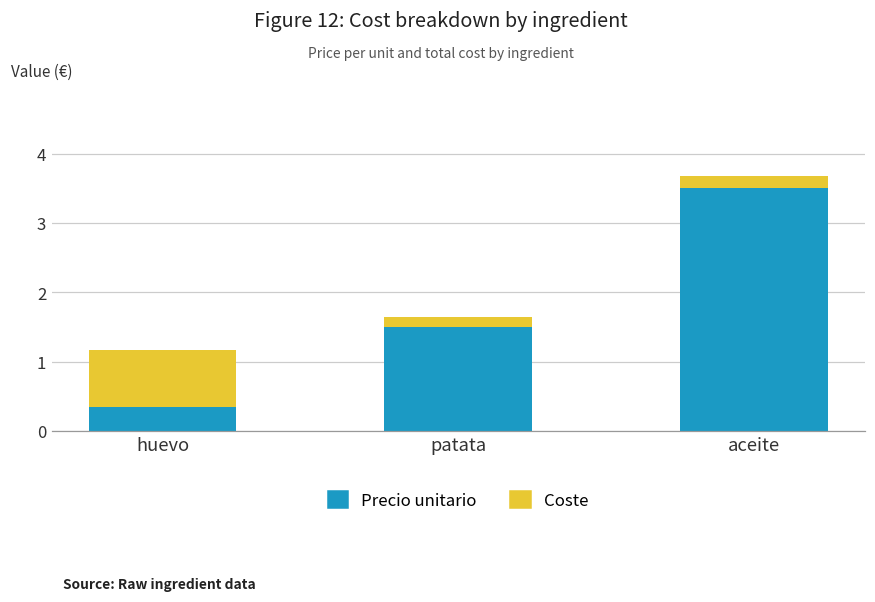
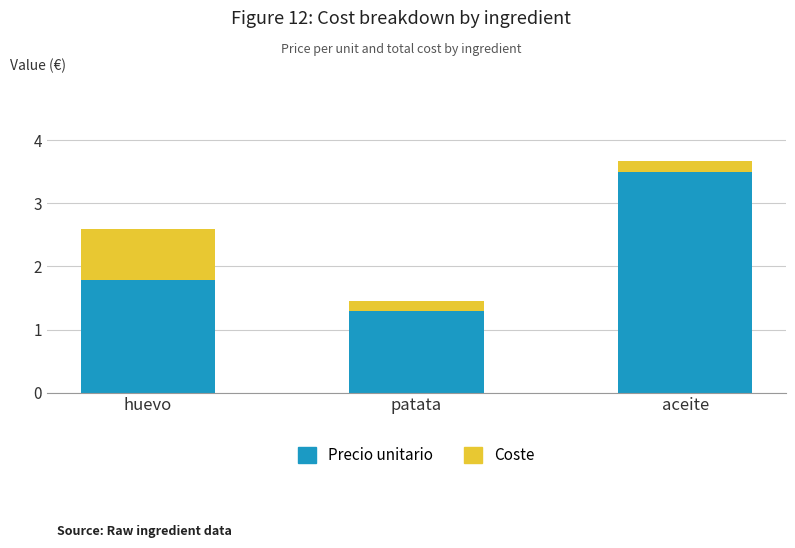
Precio unitario, huevo: 0.4 -> 1.8
Precio unitario, patata: 1.5 -> 1.3
